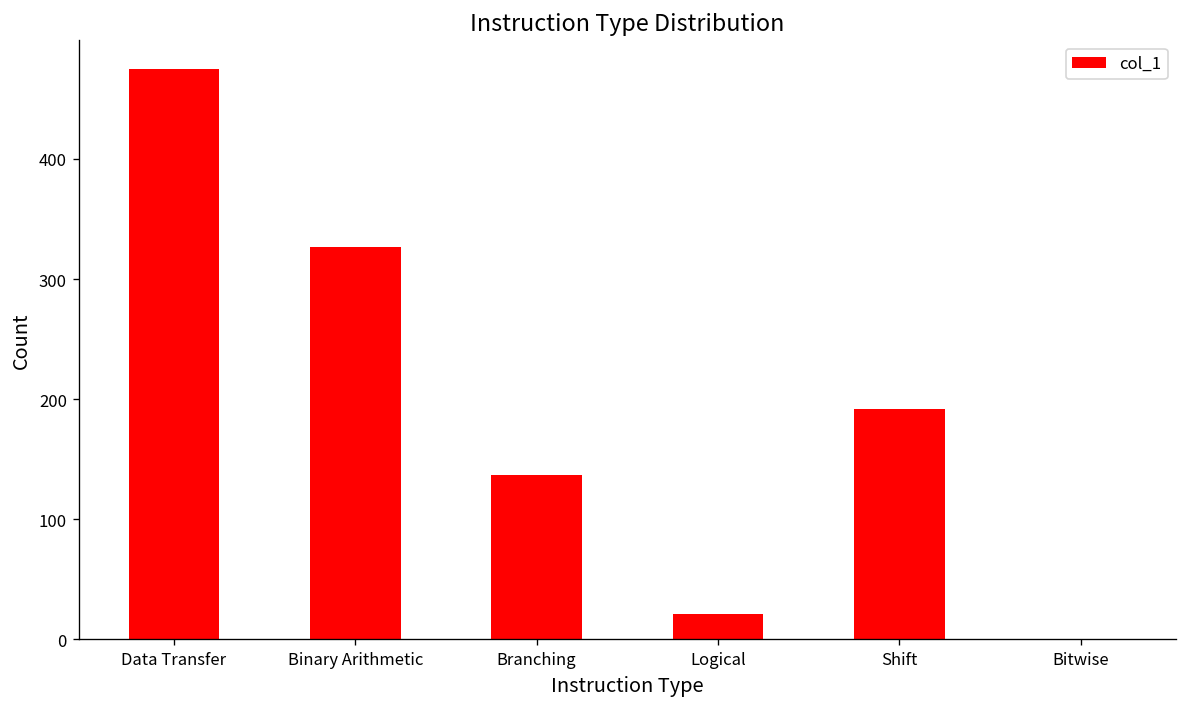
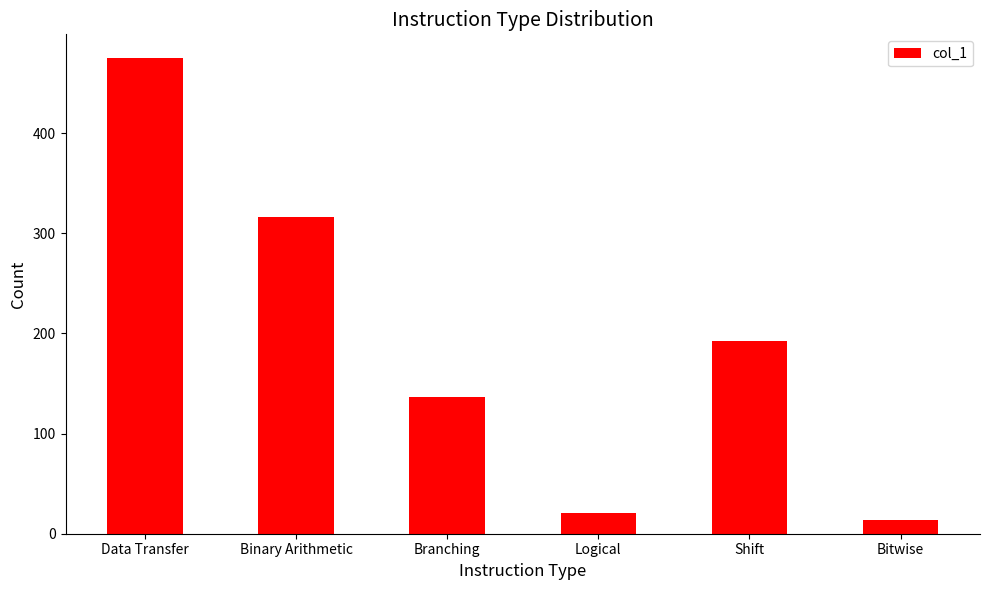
Binary Arithmetic: 327 -> 316
Bitwise: 0 -> 14
